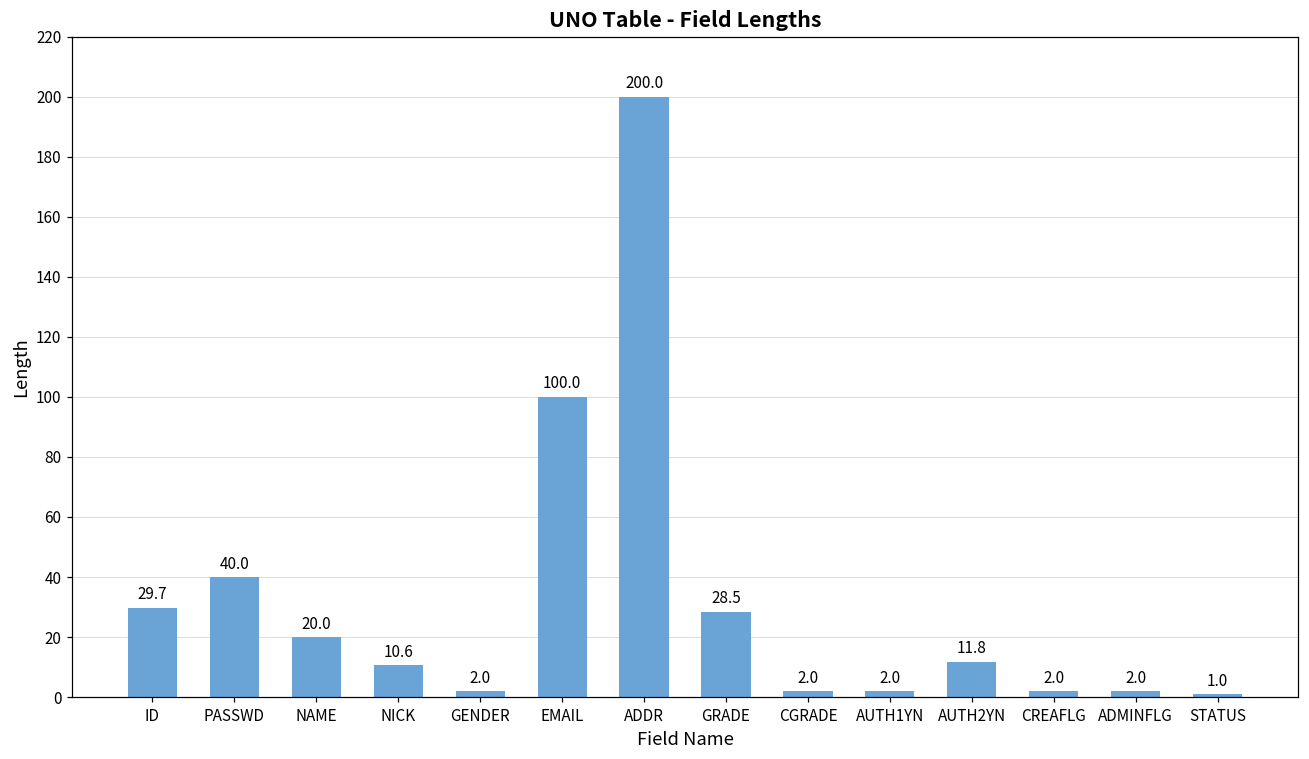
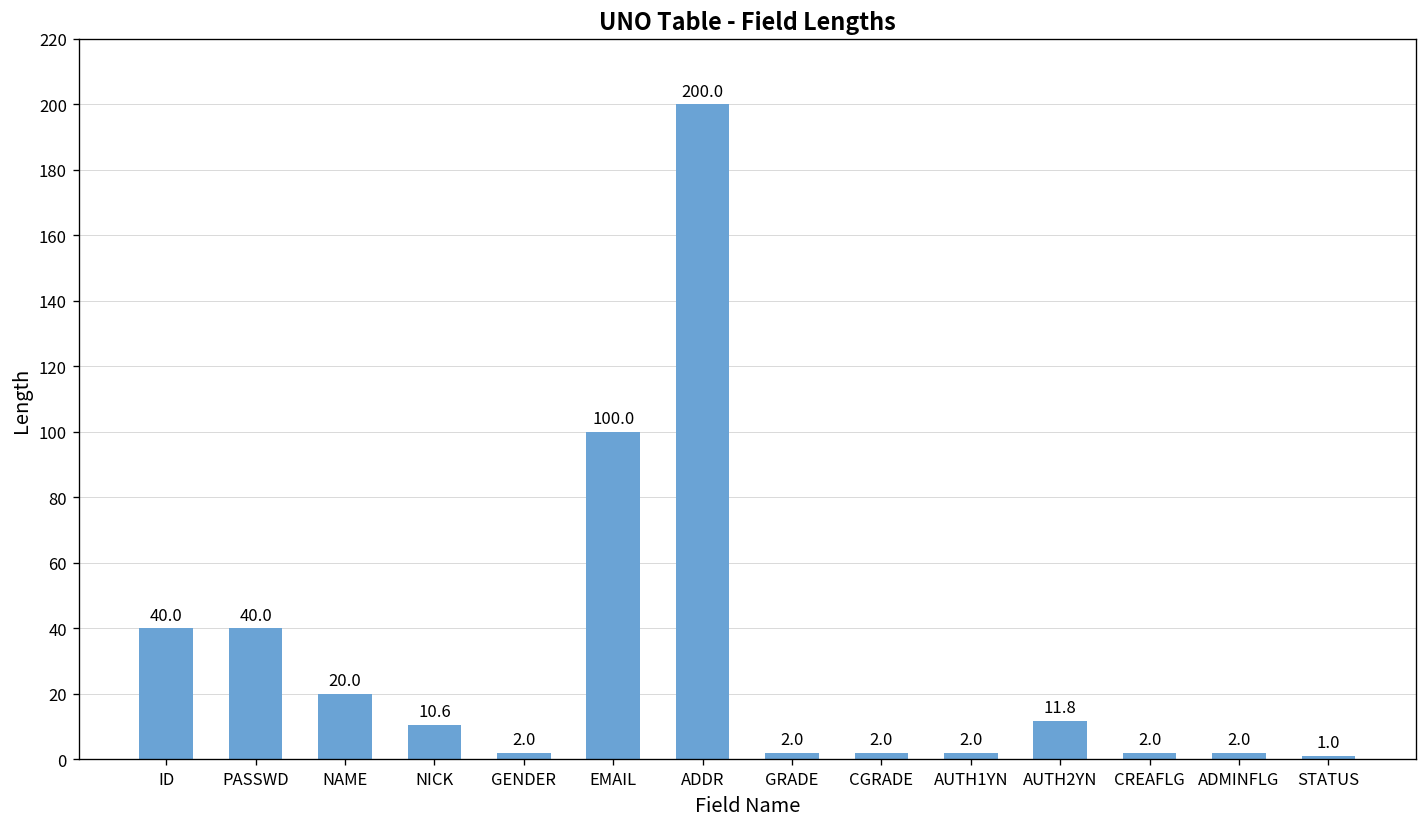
ID: 29.7 -> 40.0
GRADE: 28.5 -> 2.0
